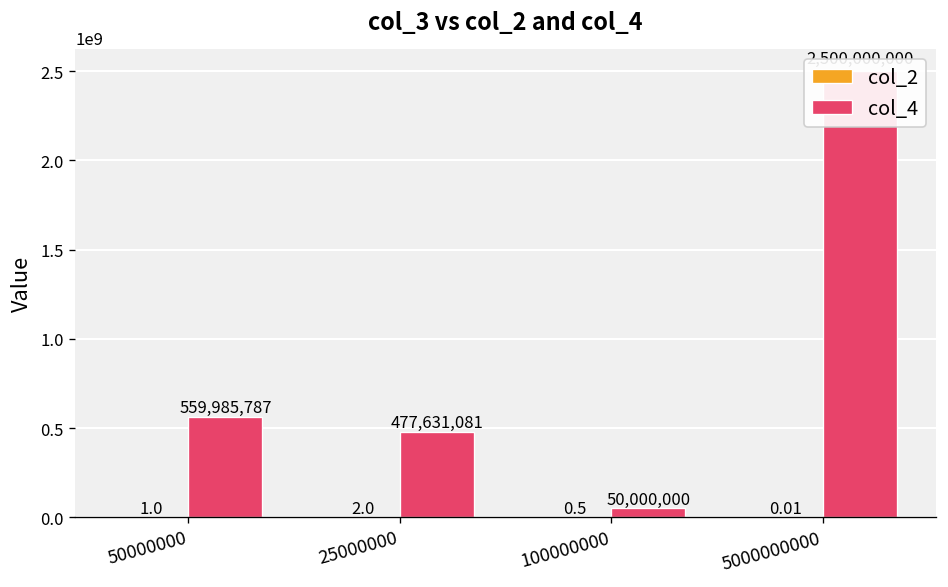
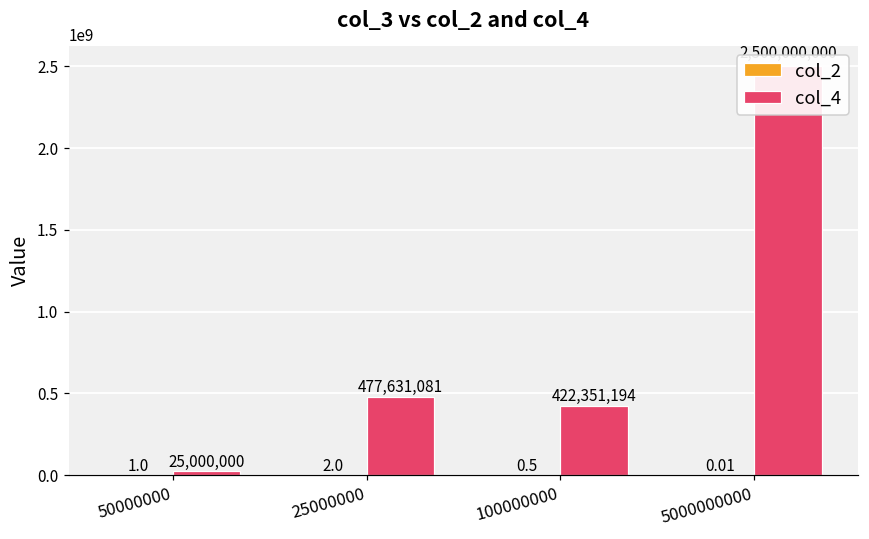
col_4, 50000000: 559,985,787 -> 25,000,000
col_4, 100000000: 50,000,000 -> 422,351,194
